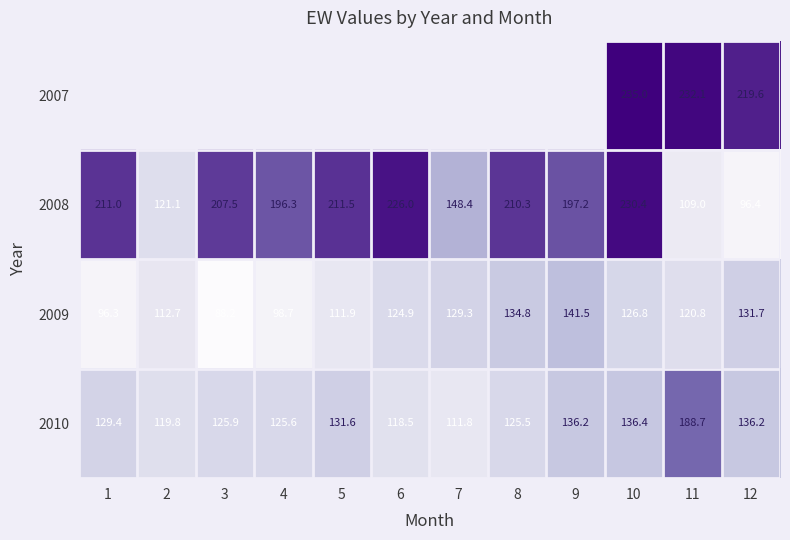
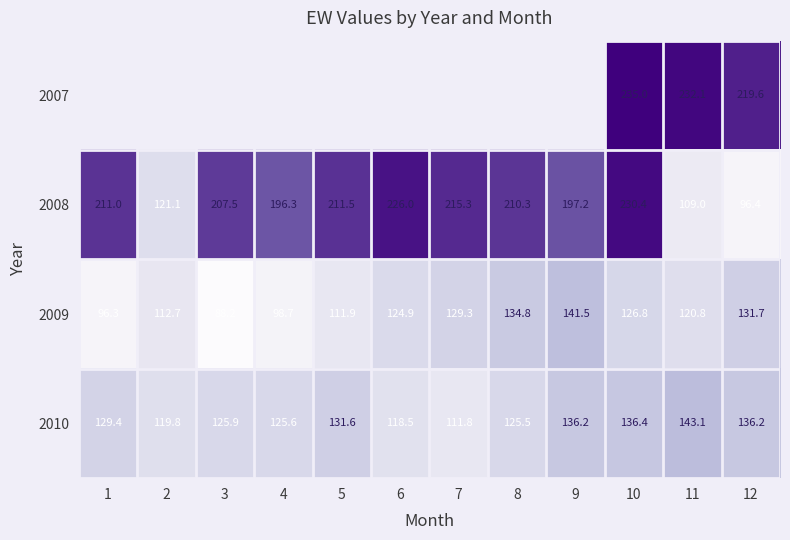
2008, 7: 148.4 -> 215.3
2010, 11: 188.7 -> 143.1
